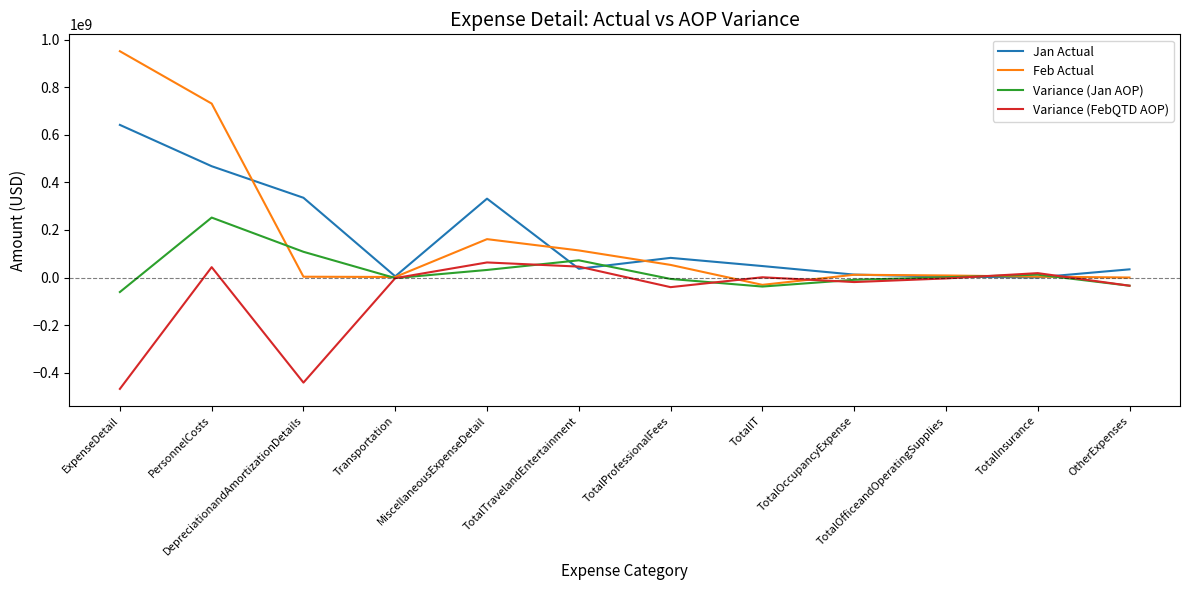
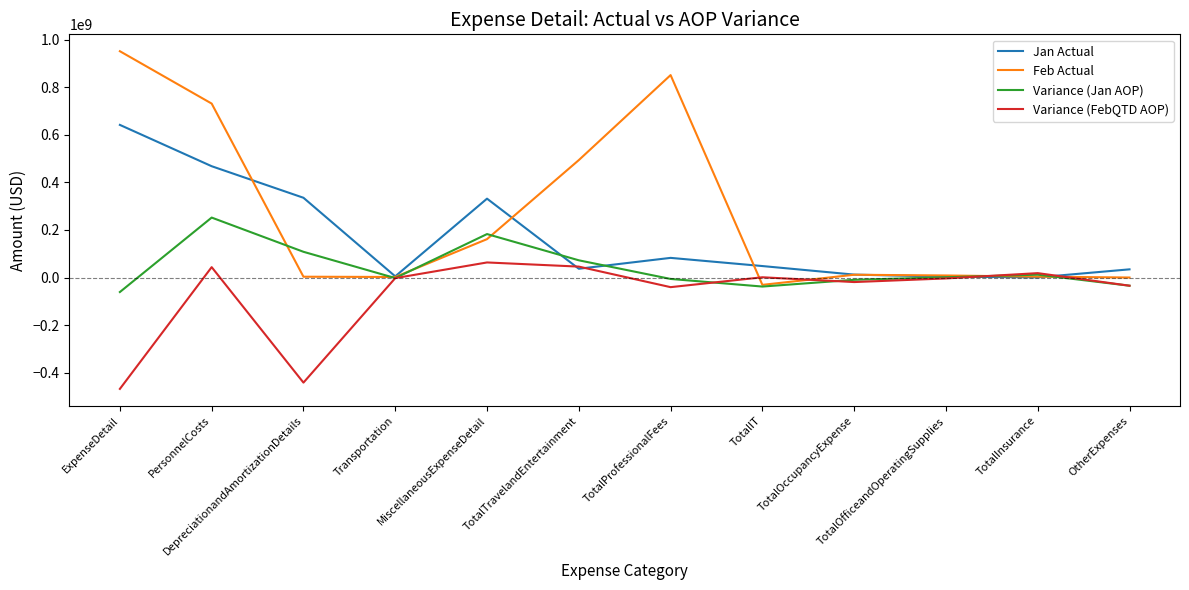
Variance (Jan AOP), MiscellaneousExpenseDetail: 30000000 -> 180000000
Feb Actual, TotalTravelandEntertainment: 110000000 -> 490000000
Feb Actual, TotalProfessionalFees: 50000000 -> 850000000
